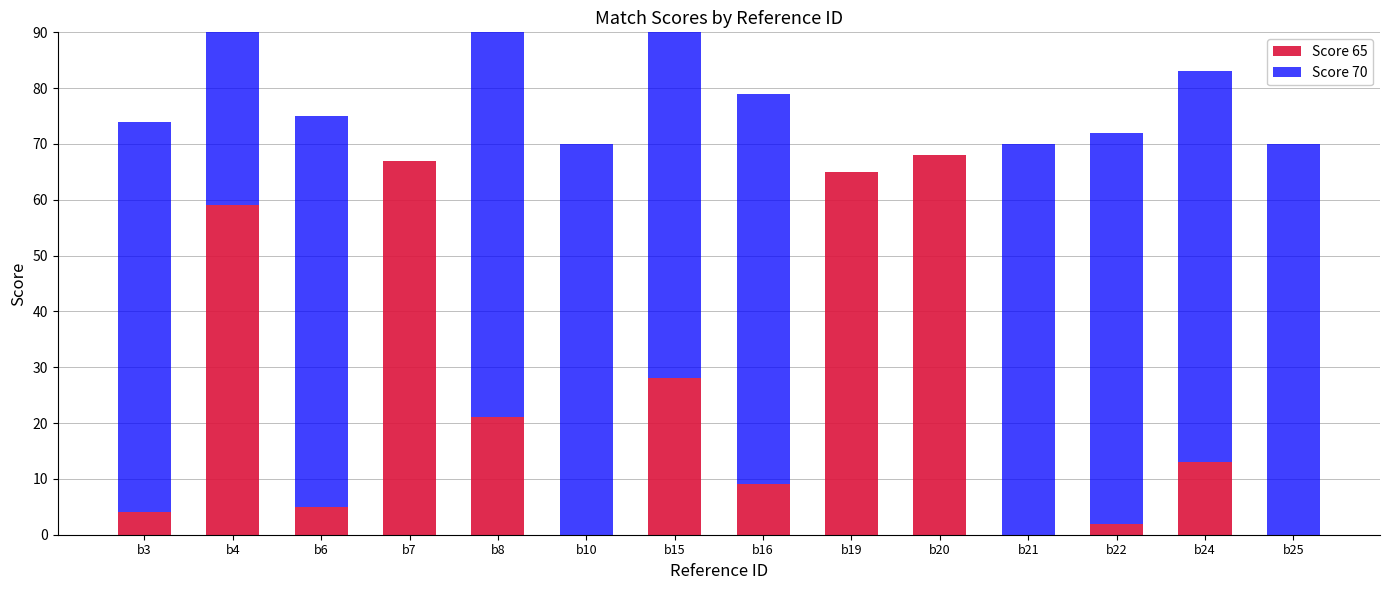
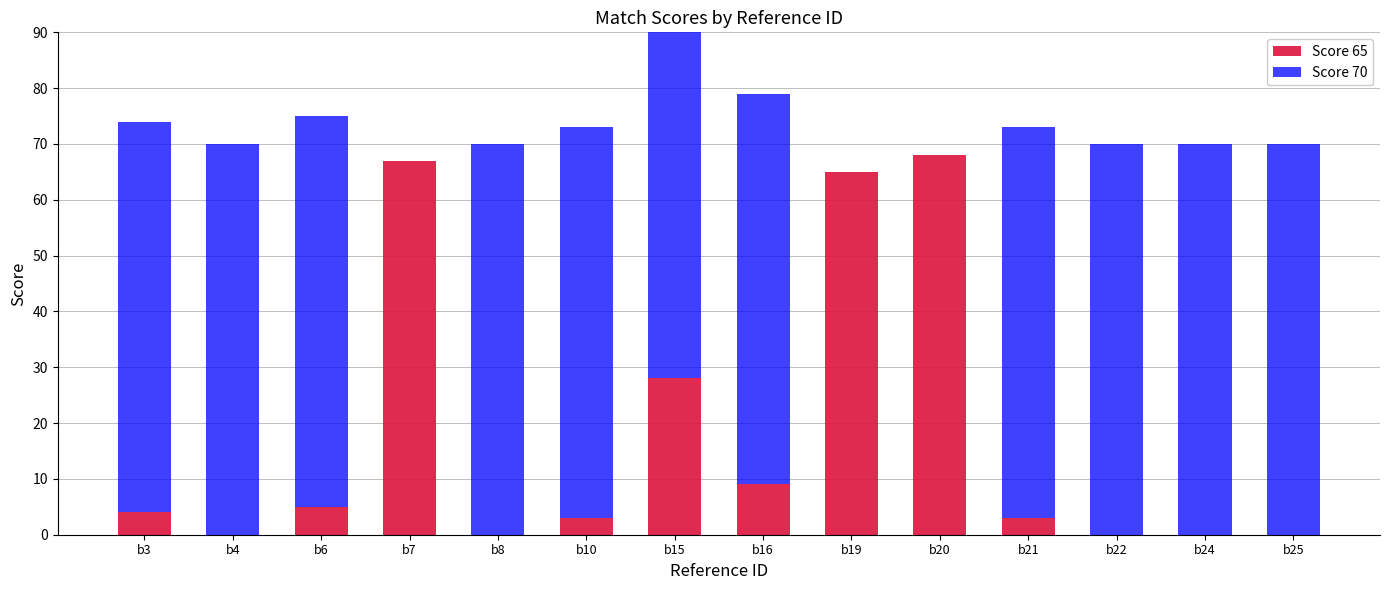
Score 65, b4: 59 -> 0
Score 65, b8: 21 -> 0
Score 65, b10: 0 -> 3
Score 65, b21: 0 -> 3
Score 65, b22: 2 -> 0
Score 65, b24: 13 -> 0
